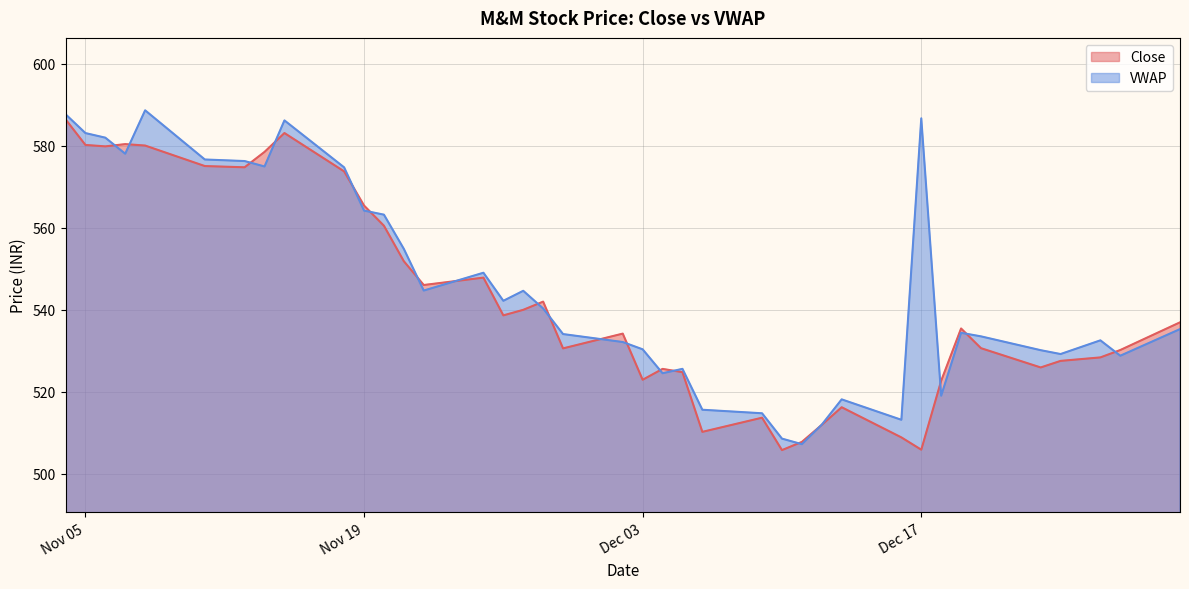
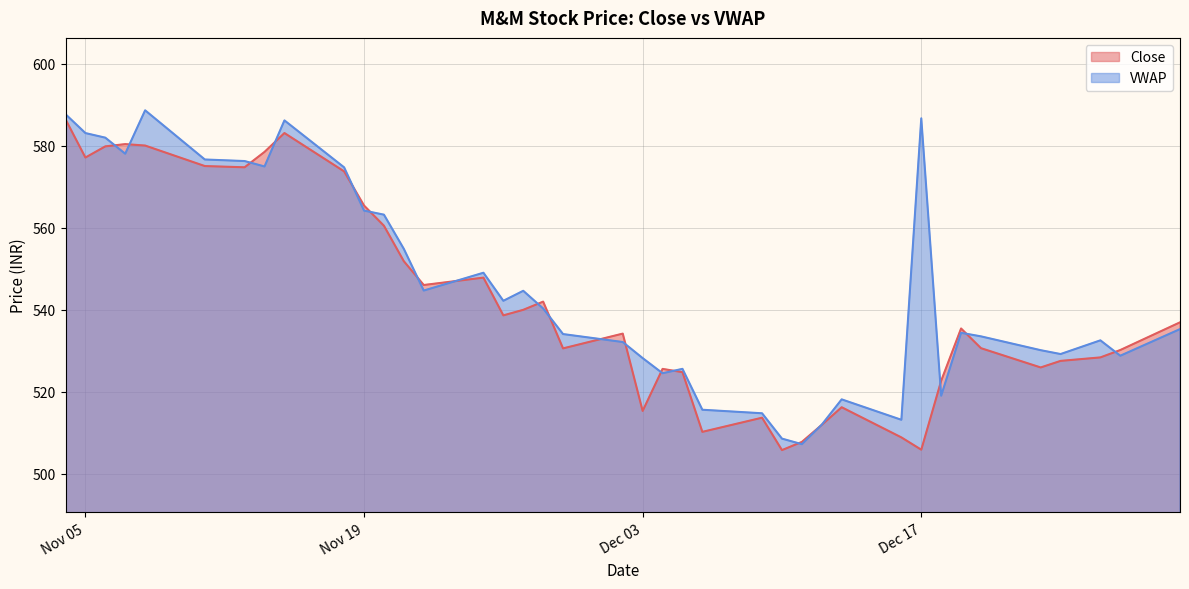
Close, Nov 05: 580 -> 577
Close, Dec 03: 523 -> 515
VWAP, Dec 03: 530 -> 528
